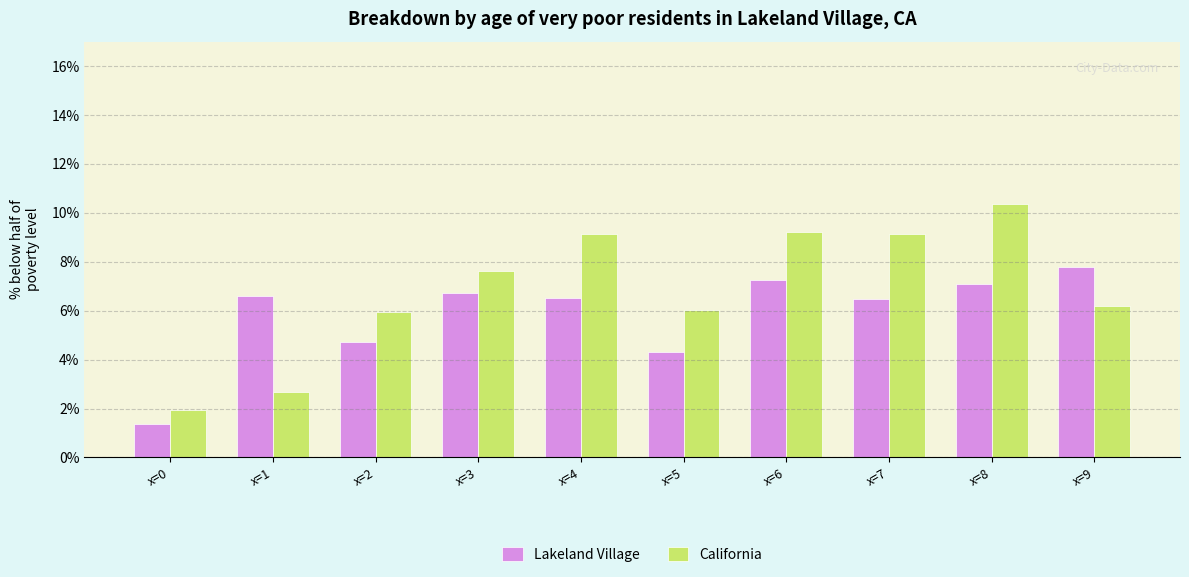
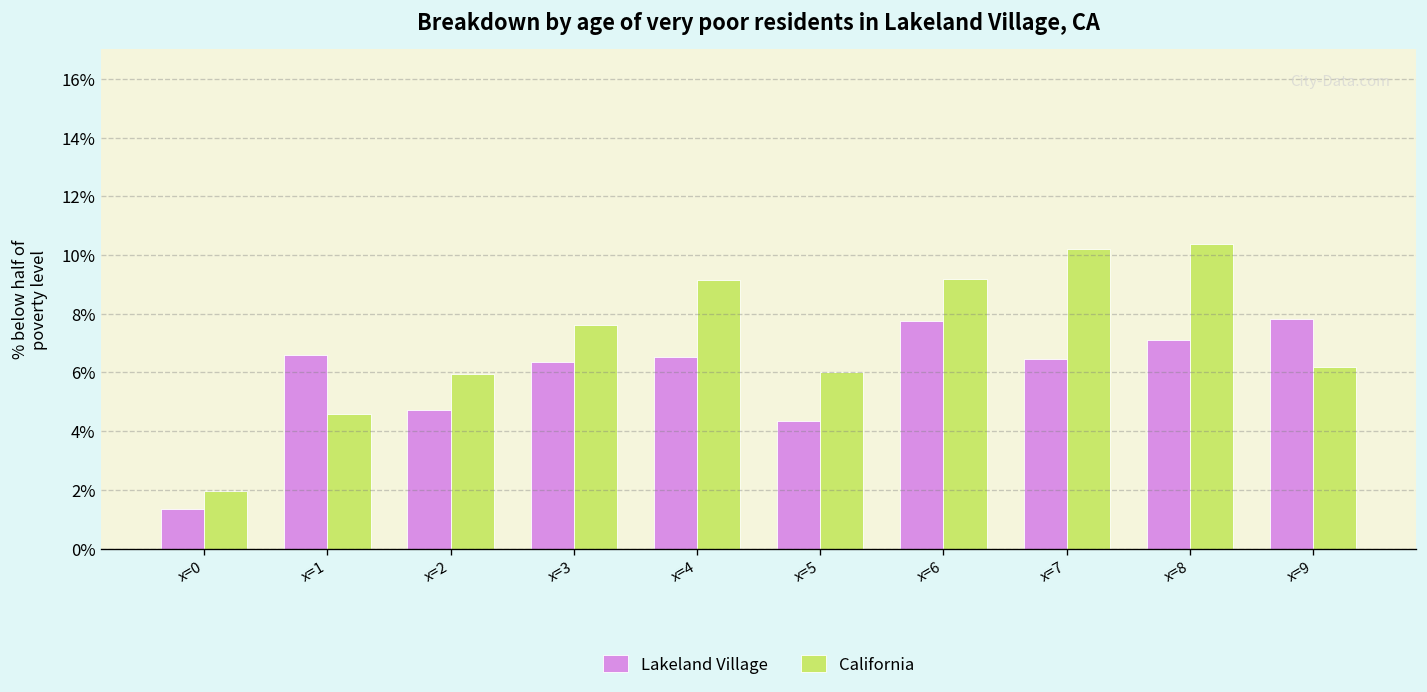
California, x=1: 2.7% -> 4.6%
Lakeland Village, x=3: 6.7% -> 6.4%
Lakeland Village, x=6: 7.2% -> 7.8%
California, x=7: 9.1% -> 10.2%
